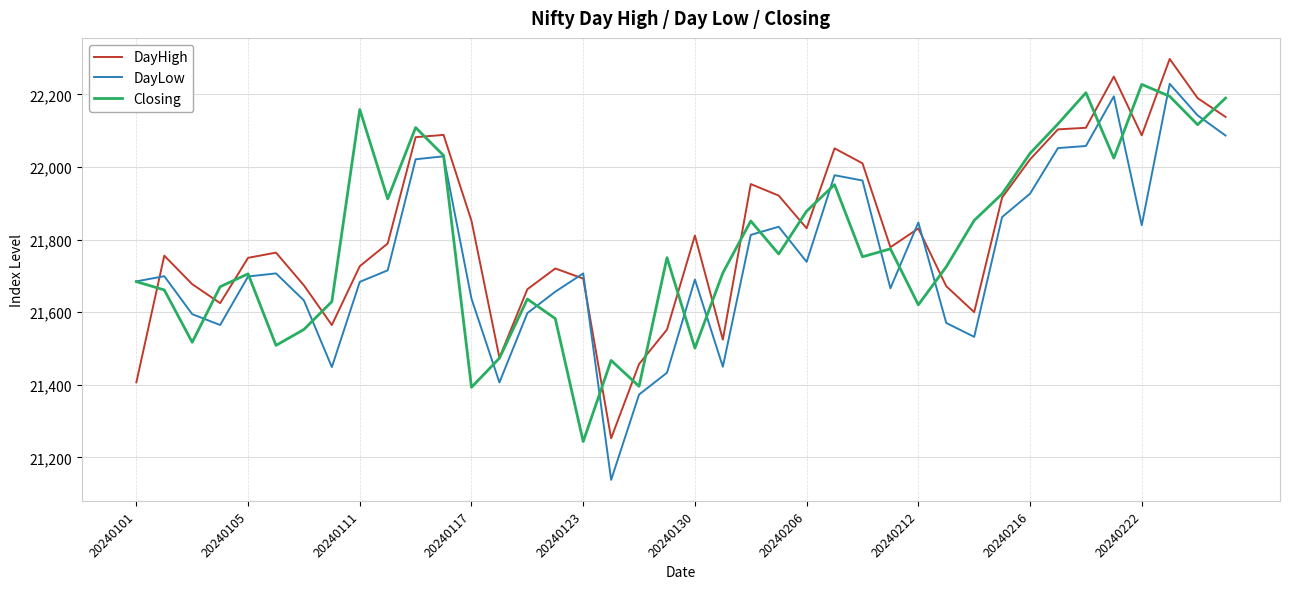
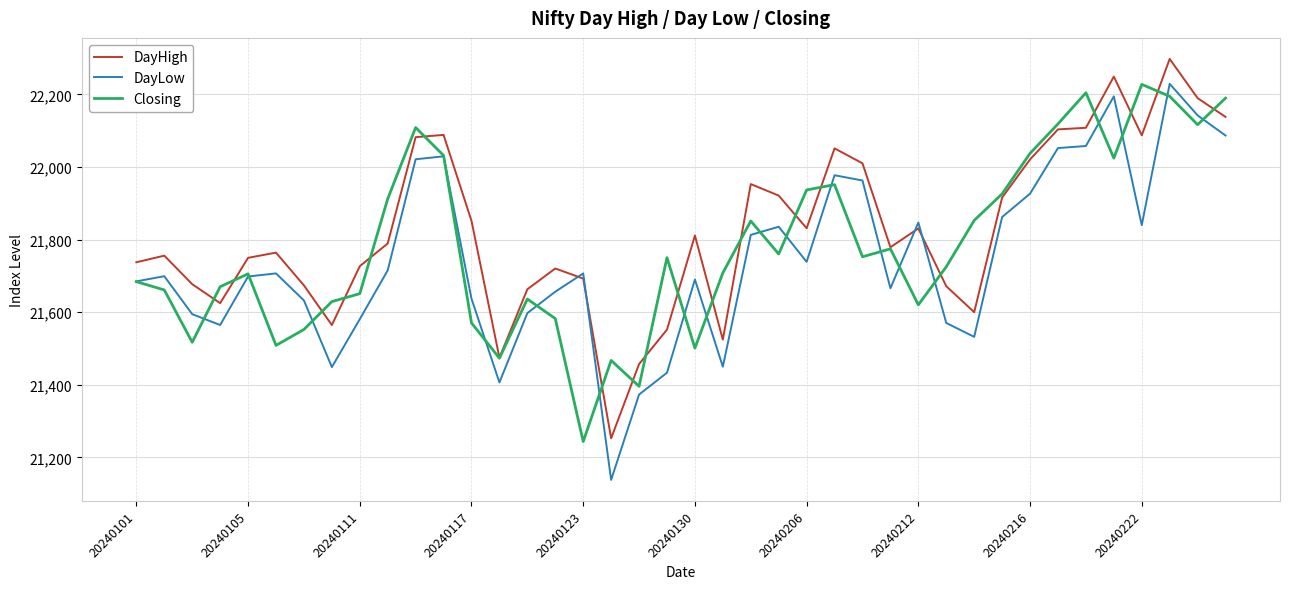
DayHigh, 20240101: 21,410 -> 21,740
DayLow, 20240111: 21,680 -> 21,580
Closing, 20240111: 22,160 -> 21,650
Closing, 20240117: 21,390 -> 21,570
Closing, 20240206: 21,880 -> 21,940
